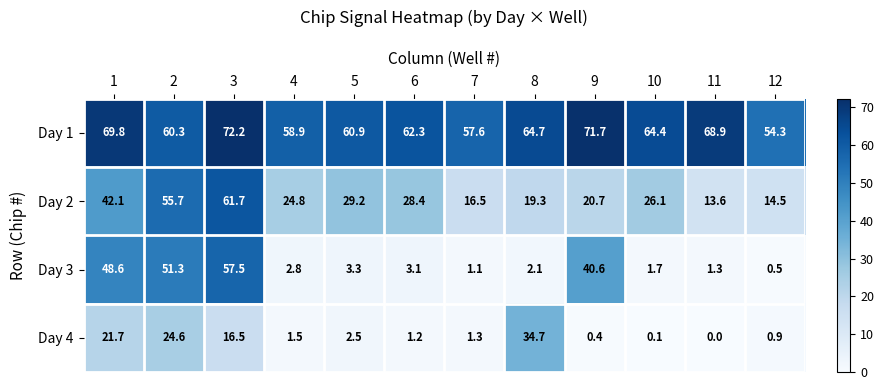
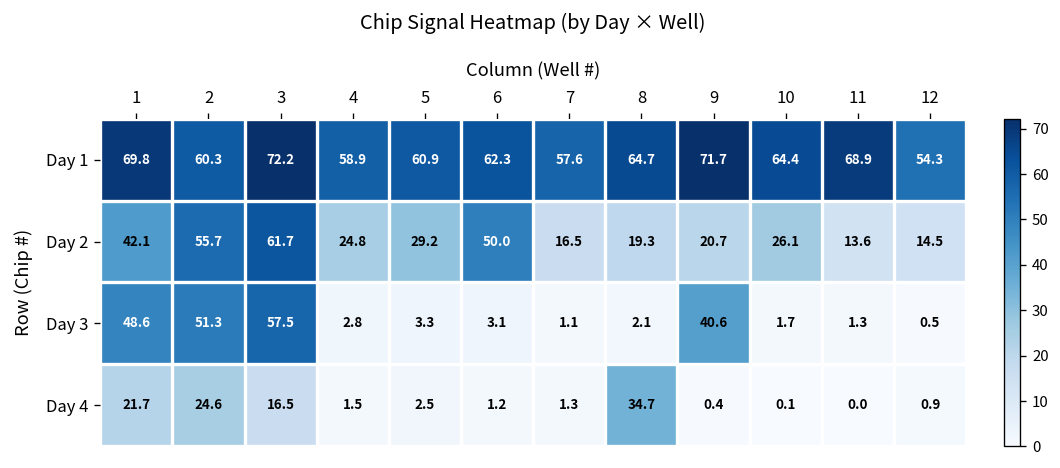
Day 2, 6: 28.4 -> 50.0
